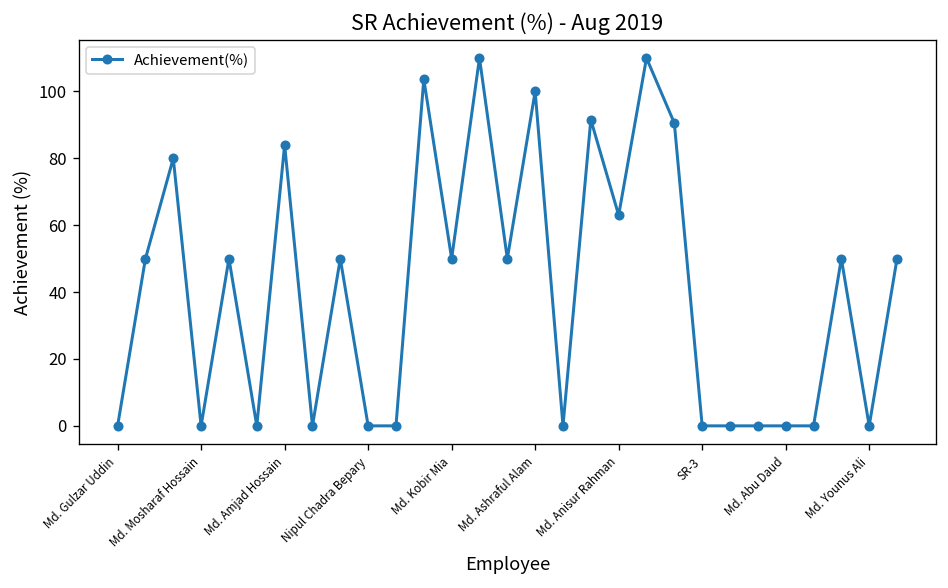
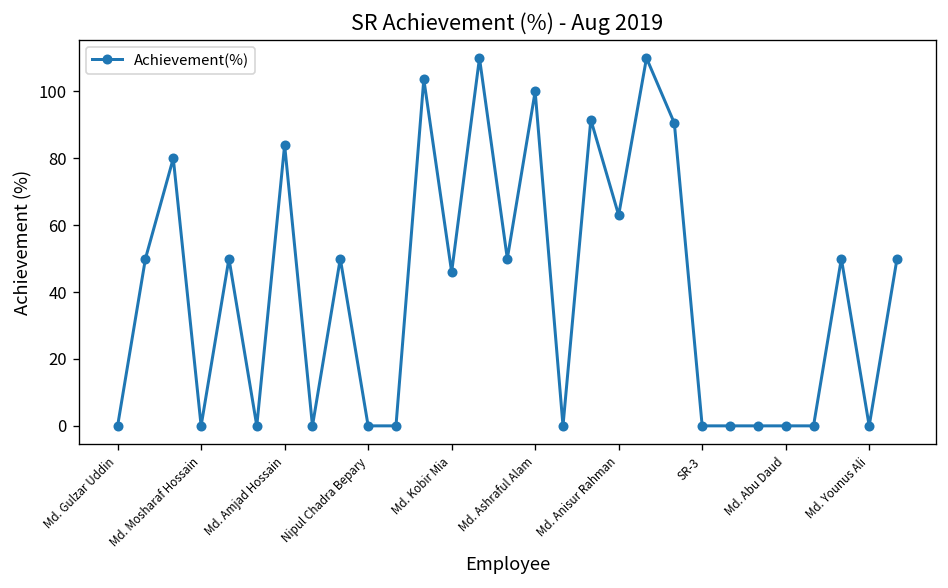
Md. Kobir Mia: 50 -> 46
